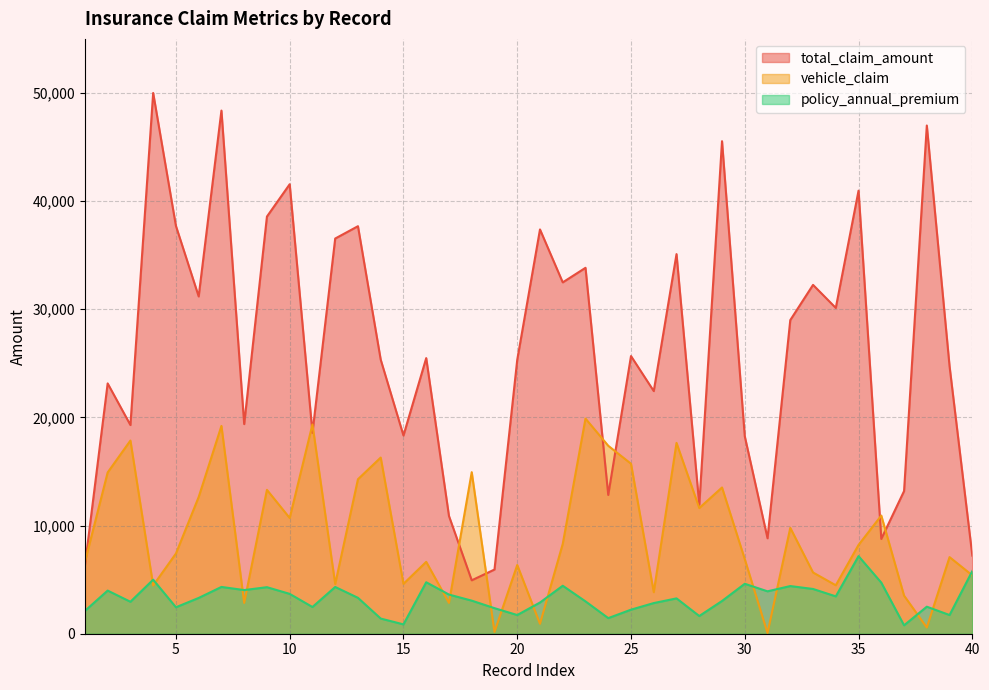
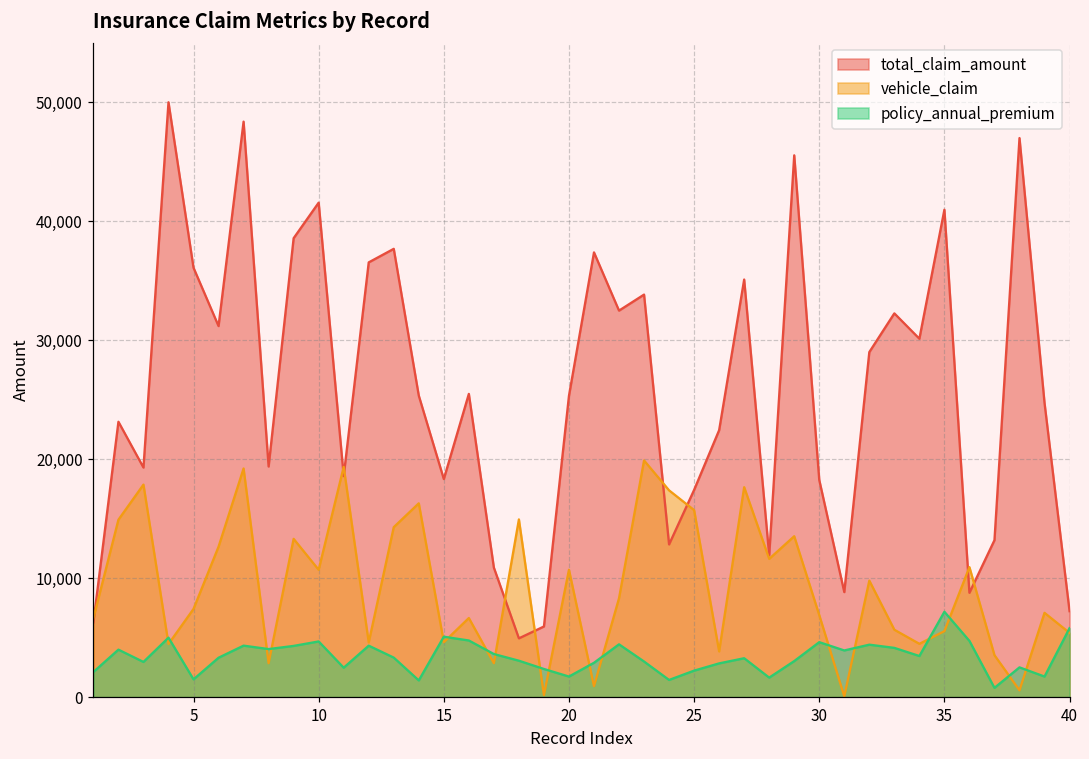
total_claim_amount, 5: 37,700 -> 36,100
policy_annual_premium, 5: 2,400 -> 1,500
policy_annual_premium, 10: 3,700 -> 4,700
policy_annual_premium, 15: 900 -> 5,100
vehicle_claim, 20: 6,400 -> 10,700
total_claim_amount, 25: 25,700 -> 17,400
vehicle_claim, 35: 8,200 -> 5,500
